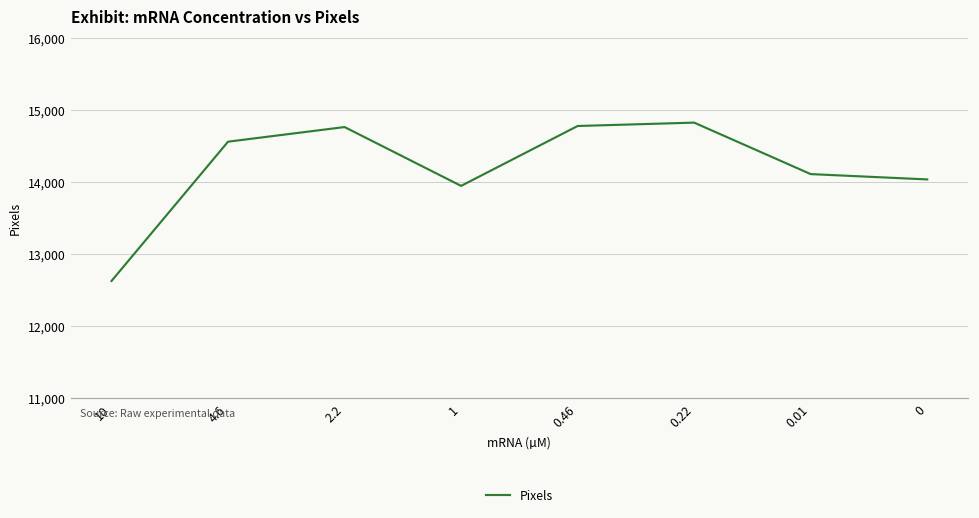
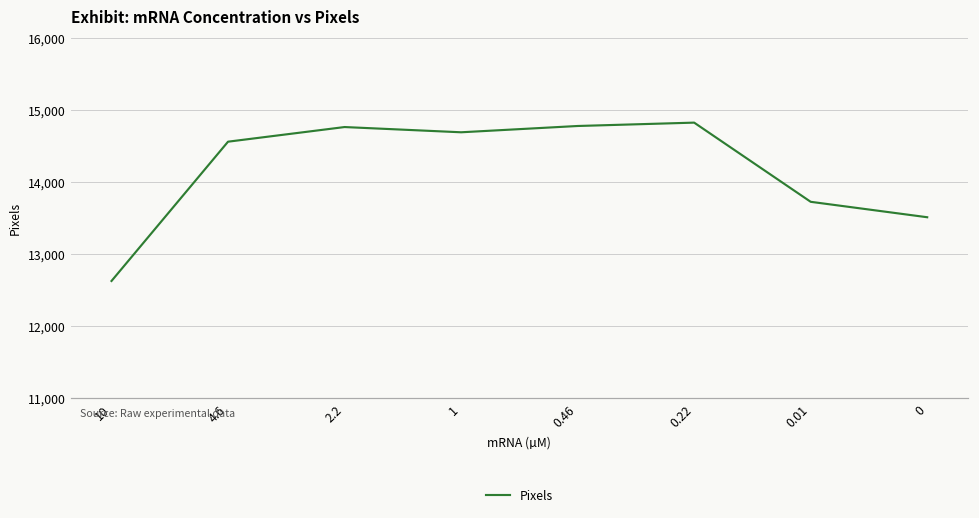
1: 13,900 -> 14,700
0.01: 14,100 -> 13,700
0: 14,000 -> 13,500
